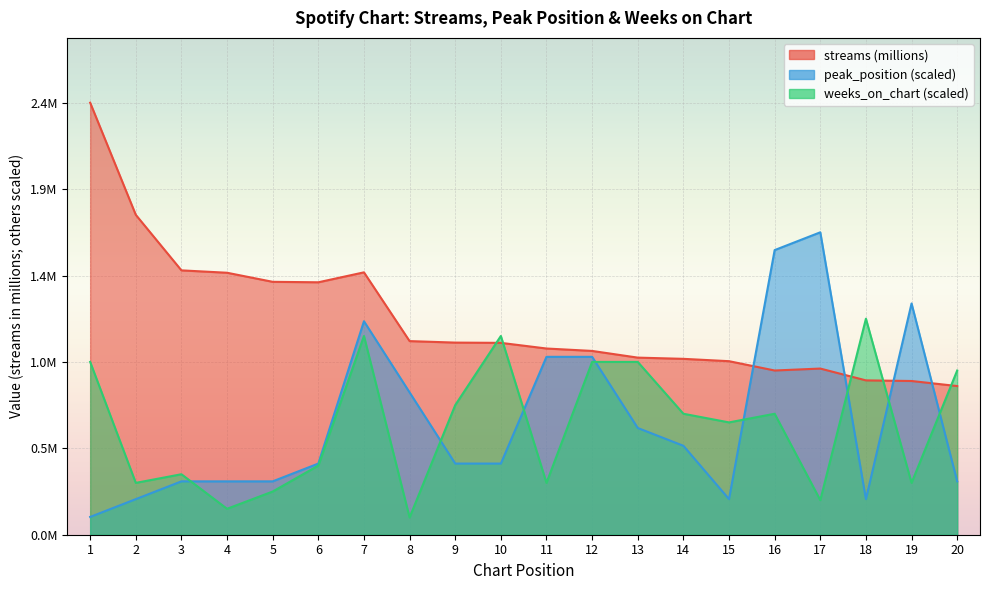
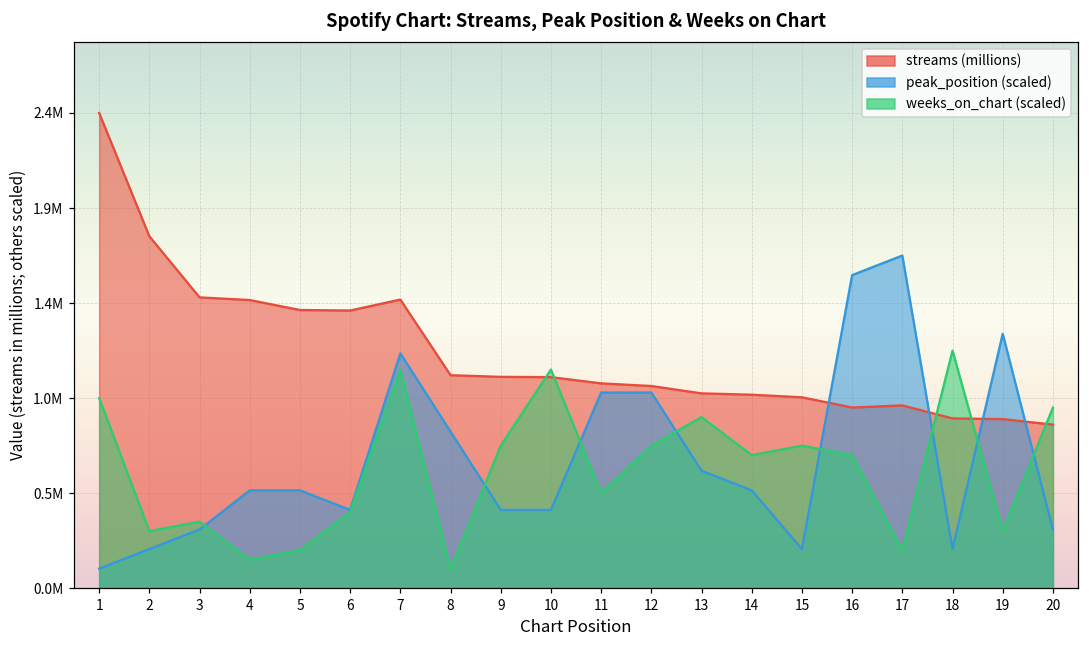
peak_position (scaled), 4: 300000 -> 490000
peak_position (scaled), 5: 300000 -> 490000
weeks_on_chart (scaled), 5: 240000 -> 190000
weeks_on_chart (scaled), 11: 290000 -> 480000
weeks_on_chart (scaled), 12: 960000 -> 720000
weeks_on_chart (scaled), 13: 960000 -> 860000
weeks_on_chart (scaled), 15: 620000 -> 720000
